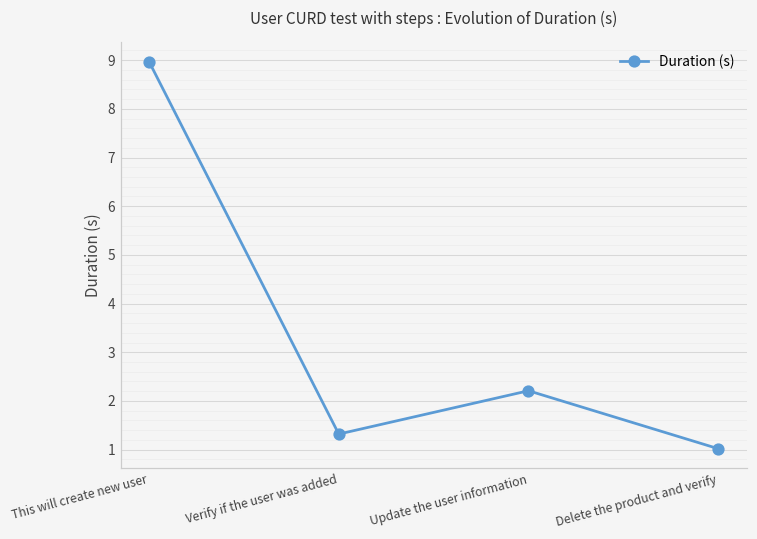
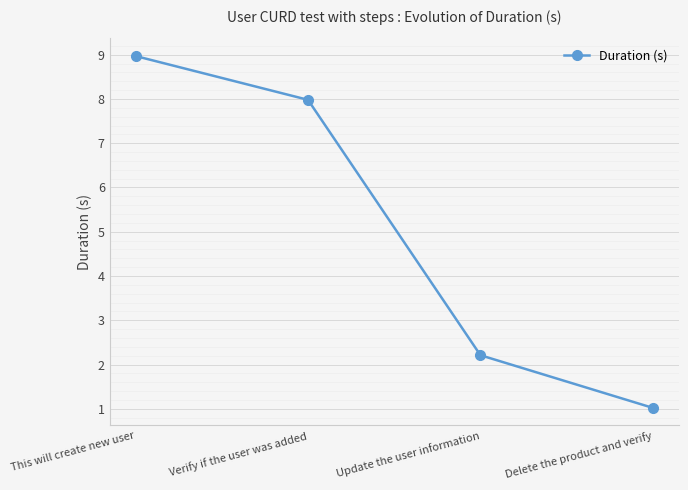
Verify if the user was added: 1.3 -> 8.0
